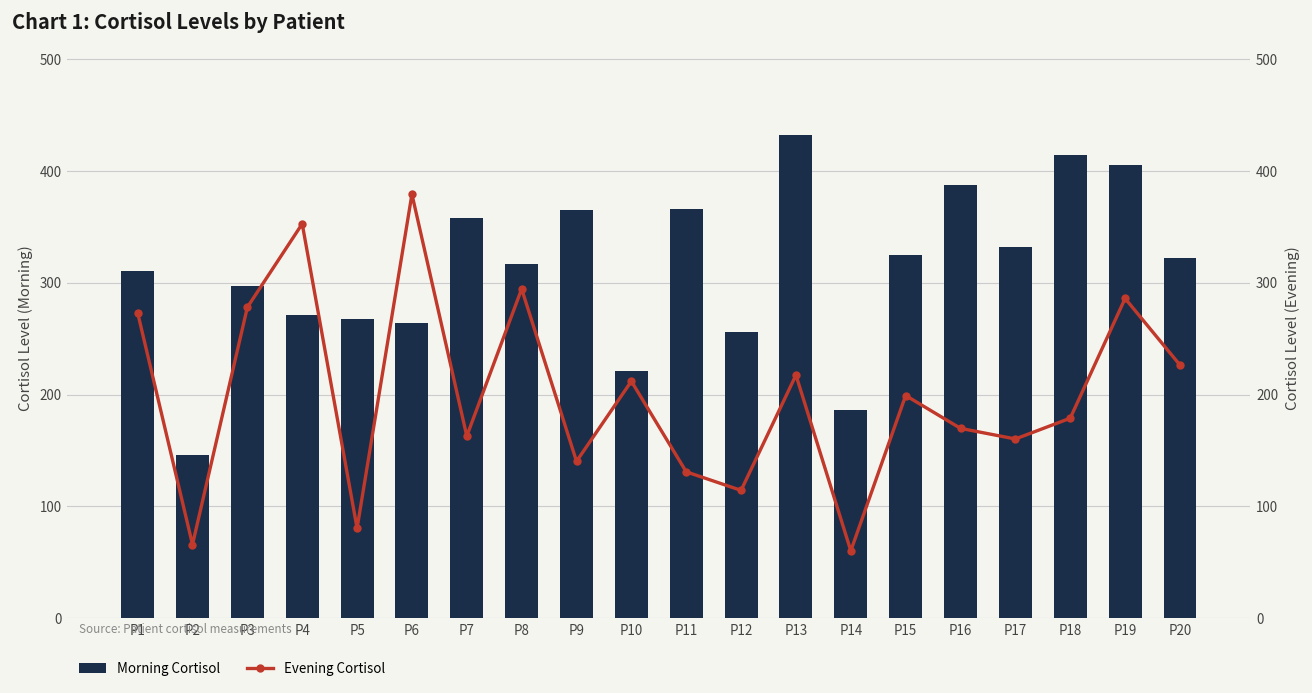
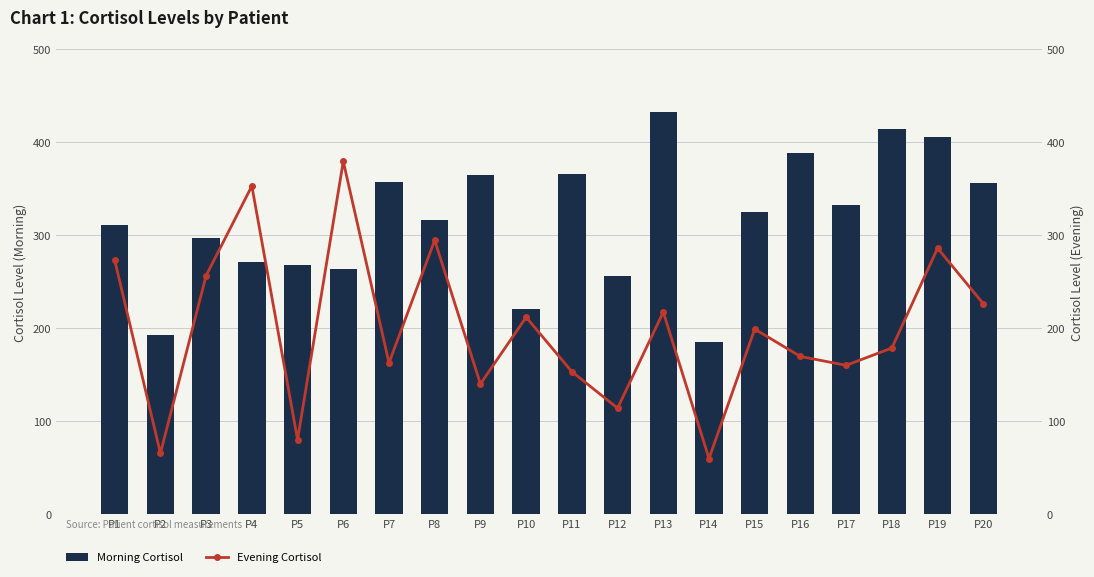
Morning Cortisol, P2: 150 -> 190
Morning Cortisol, P20: 320 -> 360
Evening Cortisol, P3: 280 -> 260
Evening Cortisol, P11: 130 -> 150
